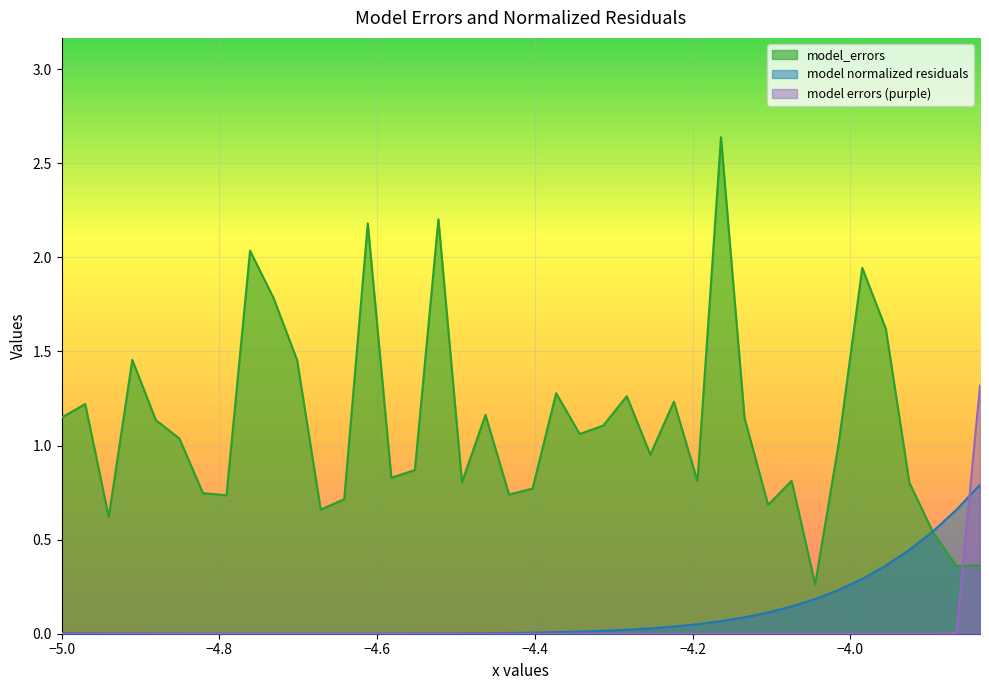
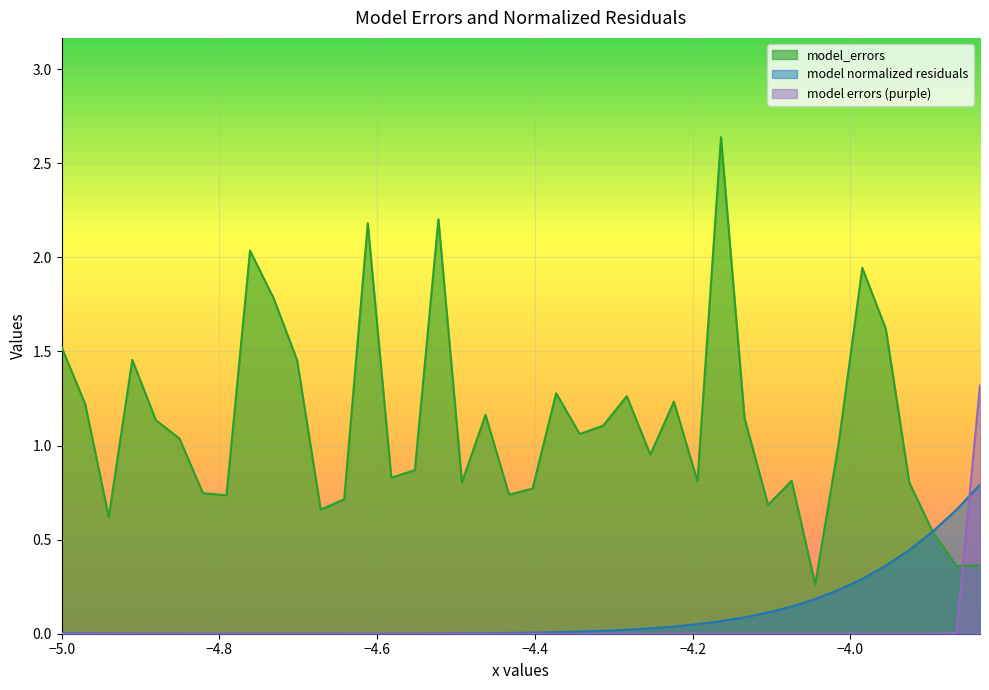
model_errors, −5.0: 1.15 -> 1.52
